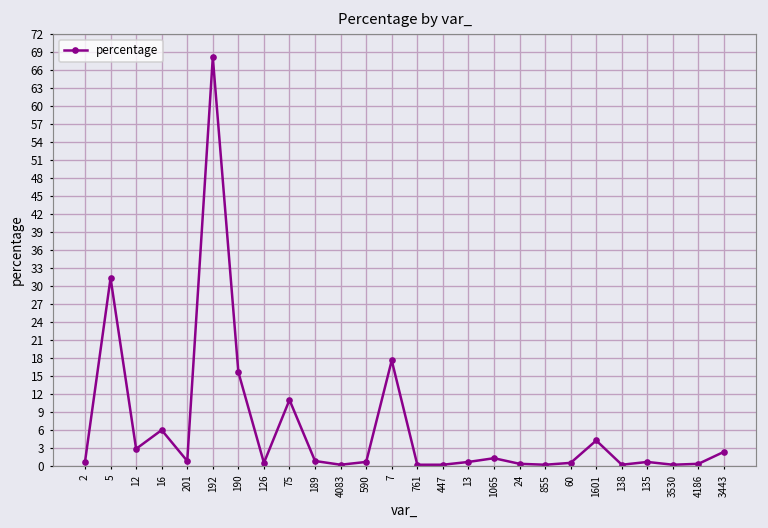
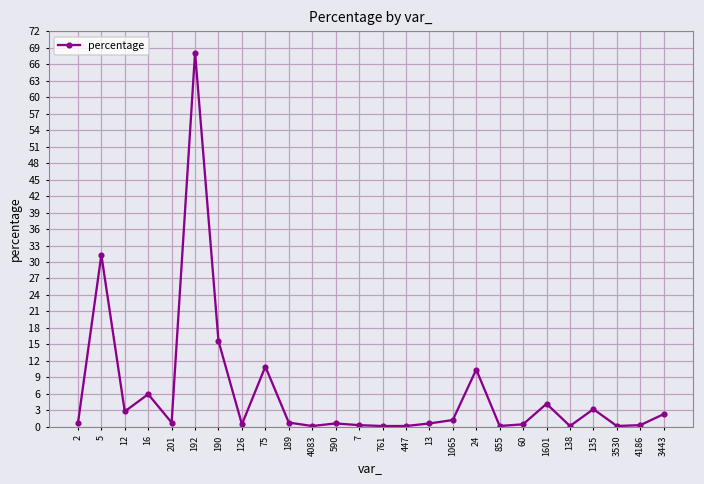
7: 18 -> 0
24: 0 -> 10
135: 1 -> 3
